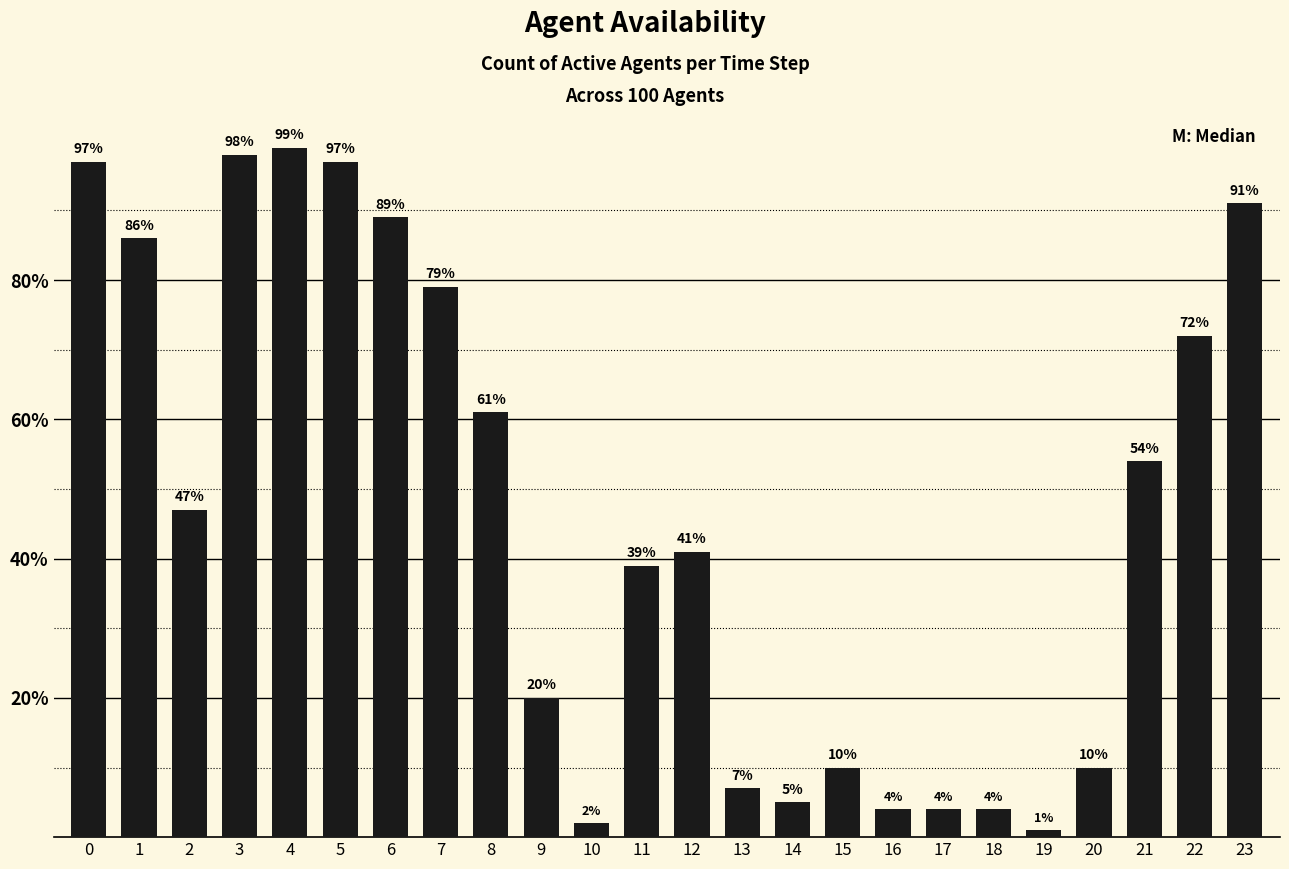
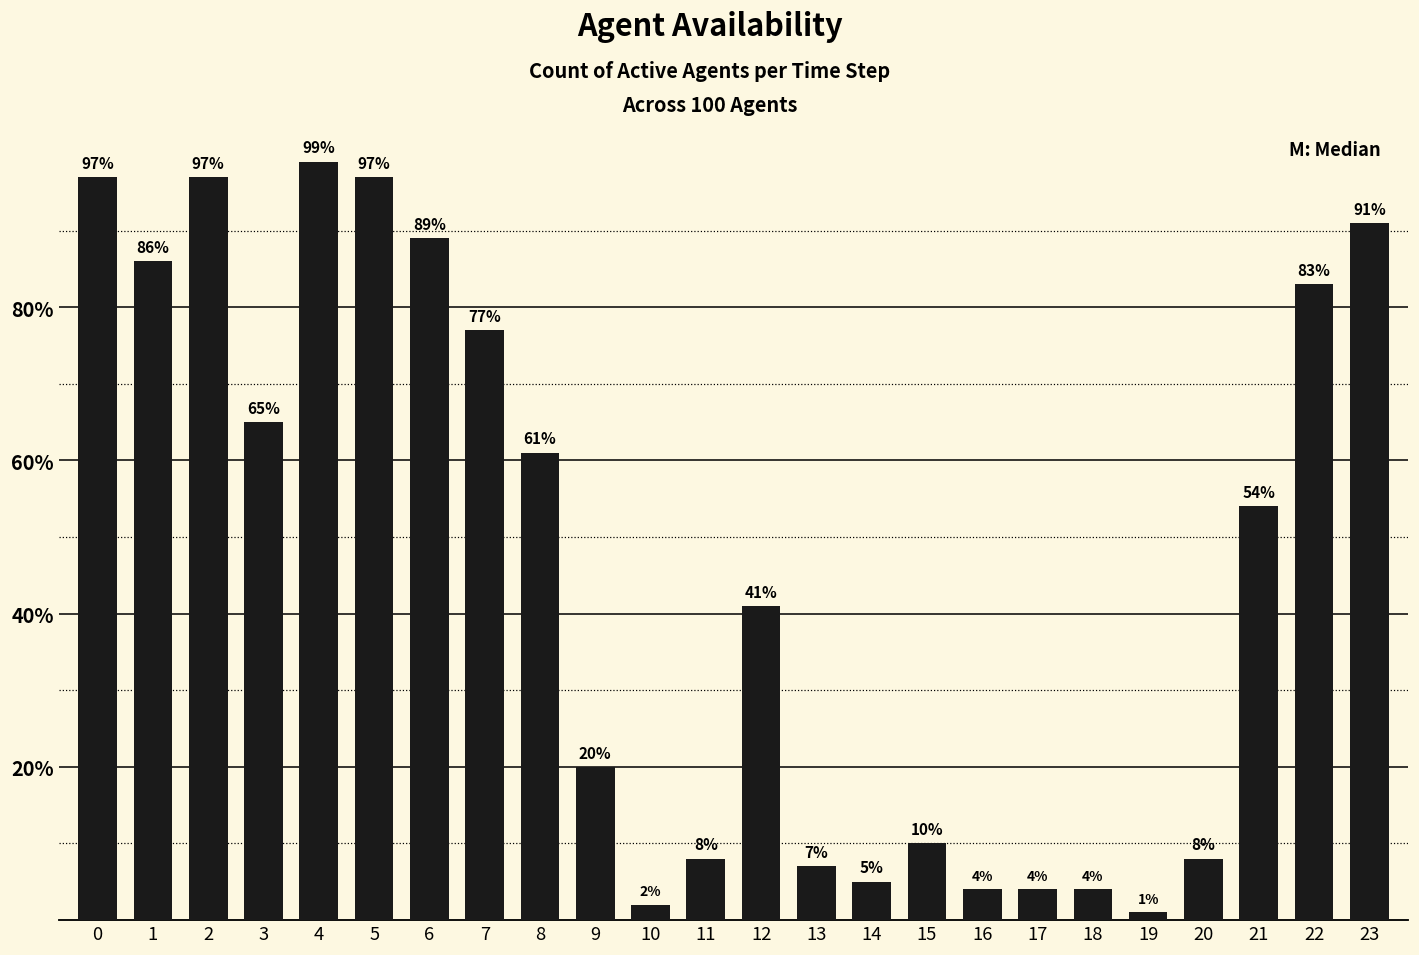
2: 47% -> 97%
3: 98% -> 65%
7: 79% -> 77%
11: 39% -> 8%
20: 10% -> 8%
22: 72% -> 83%
